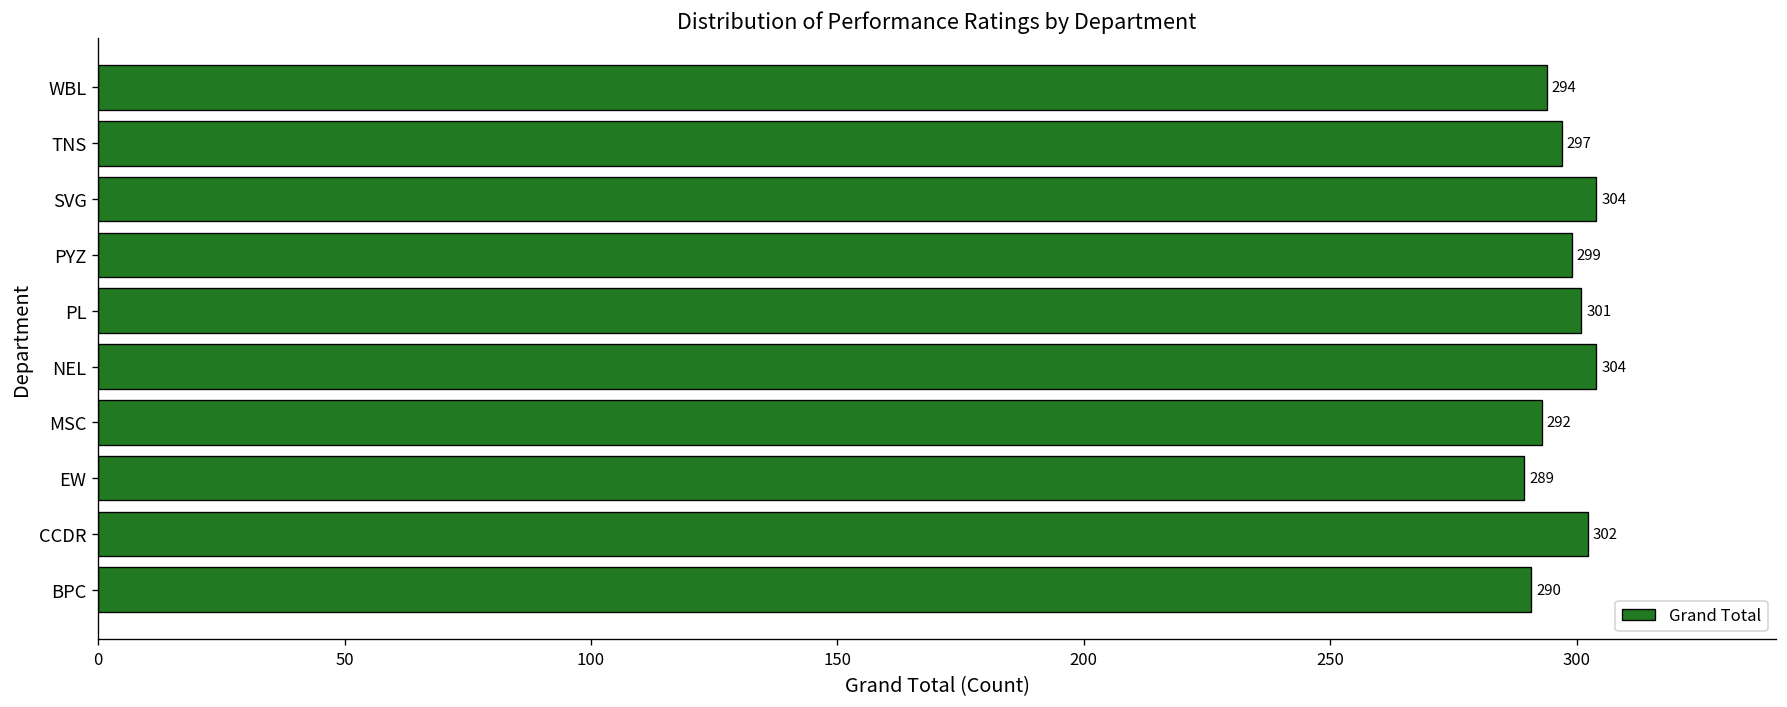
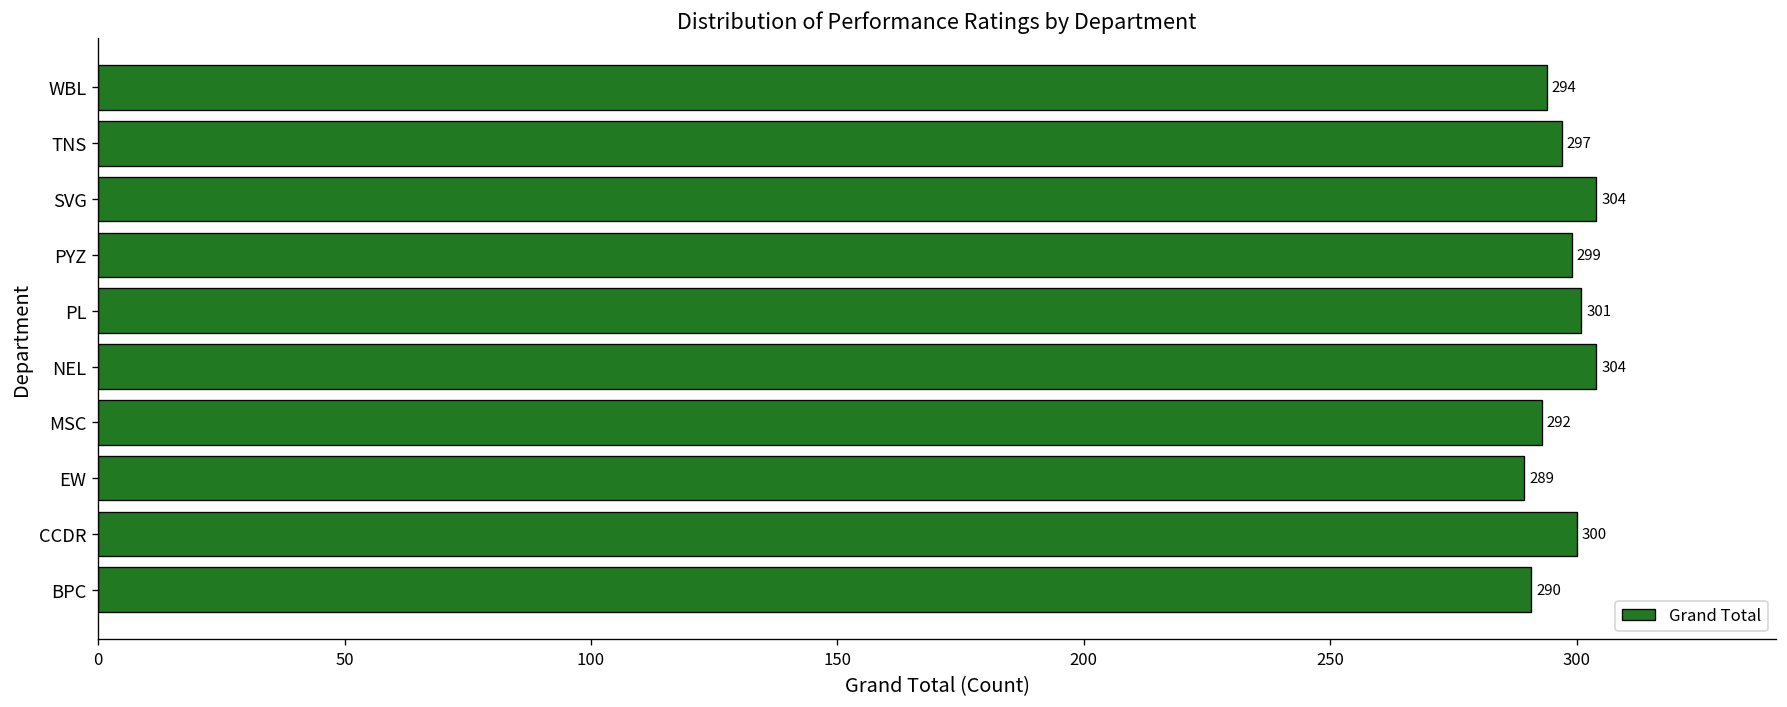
CCDR: 302 -> 300
